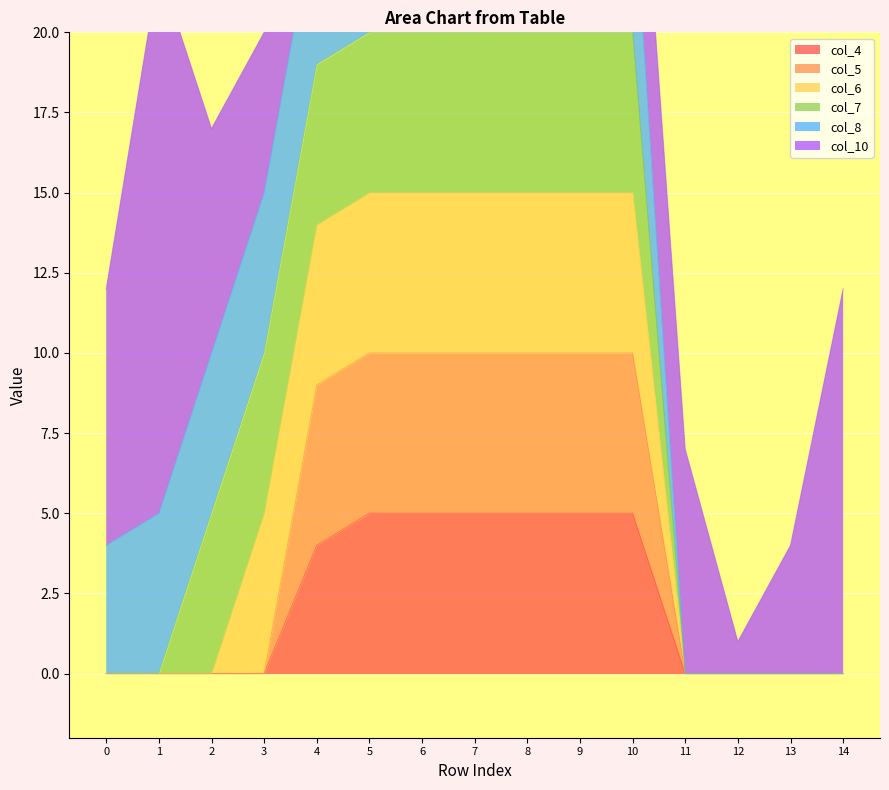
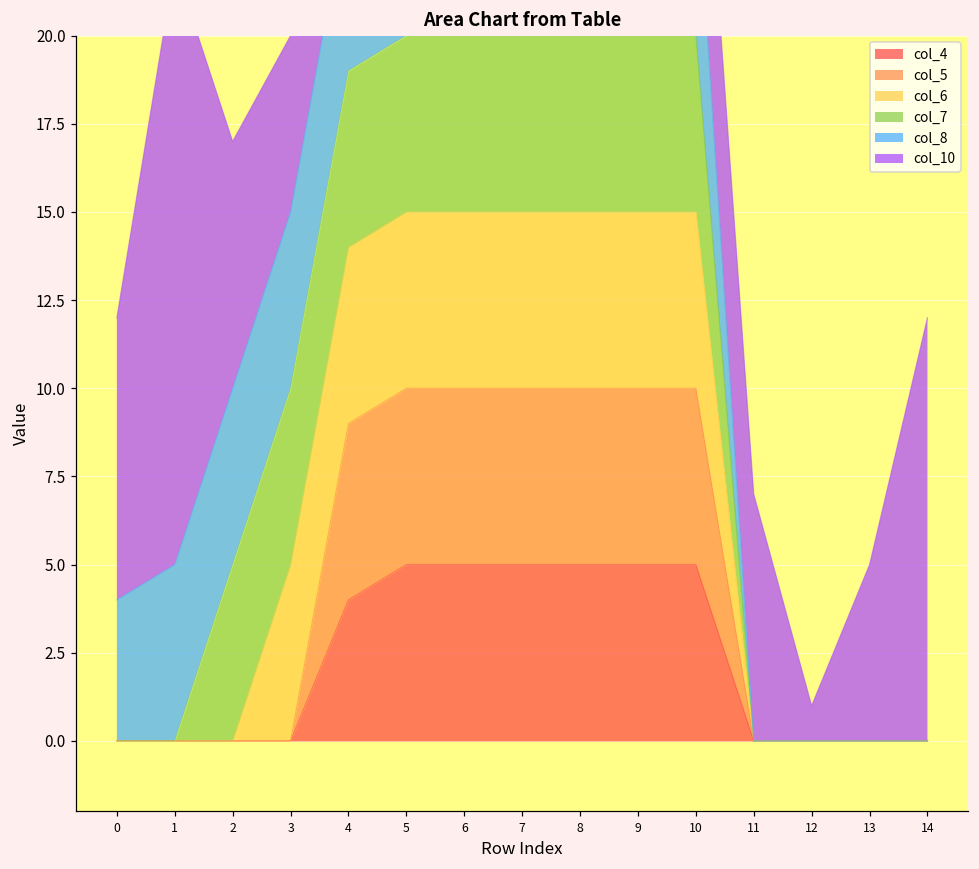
col_10, 13: 4 -> 5
